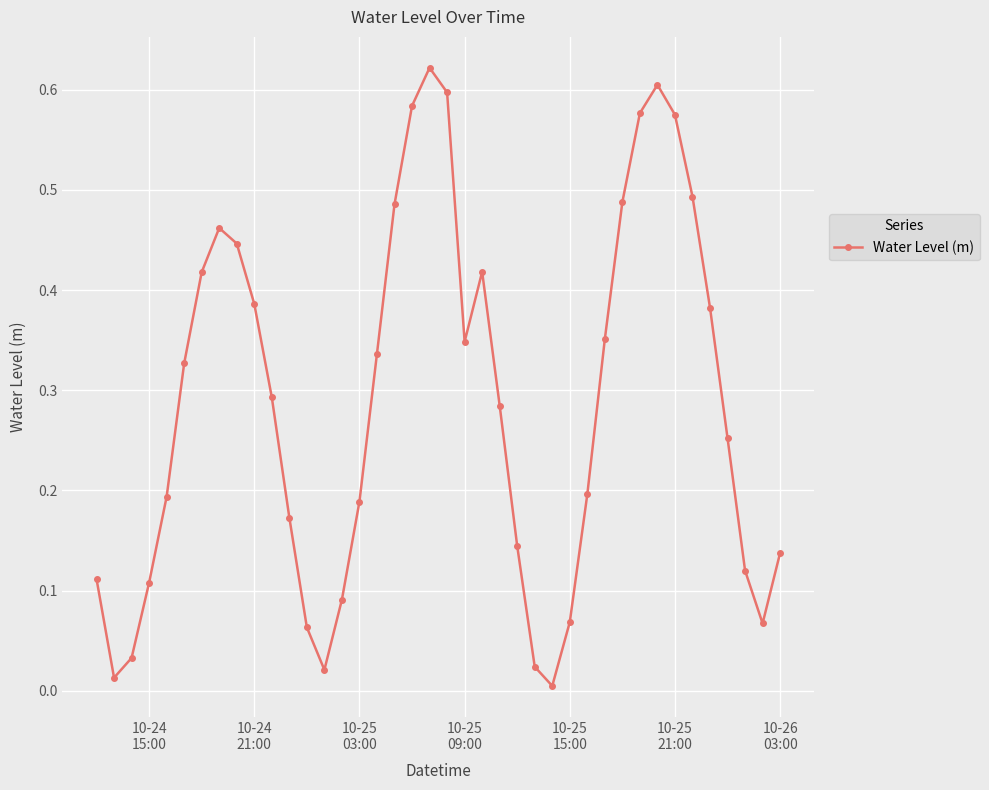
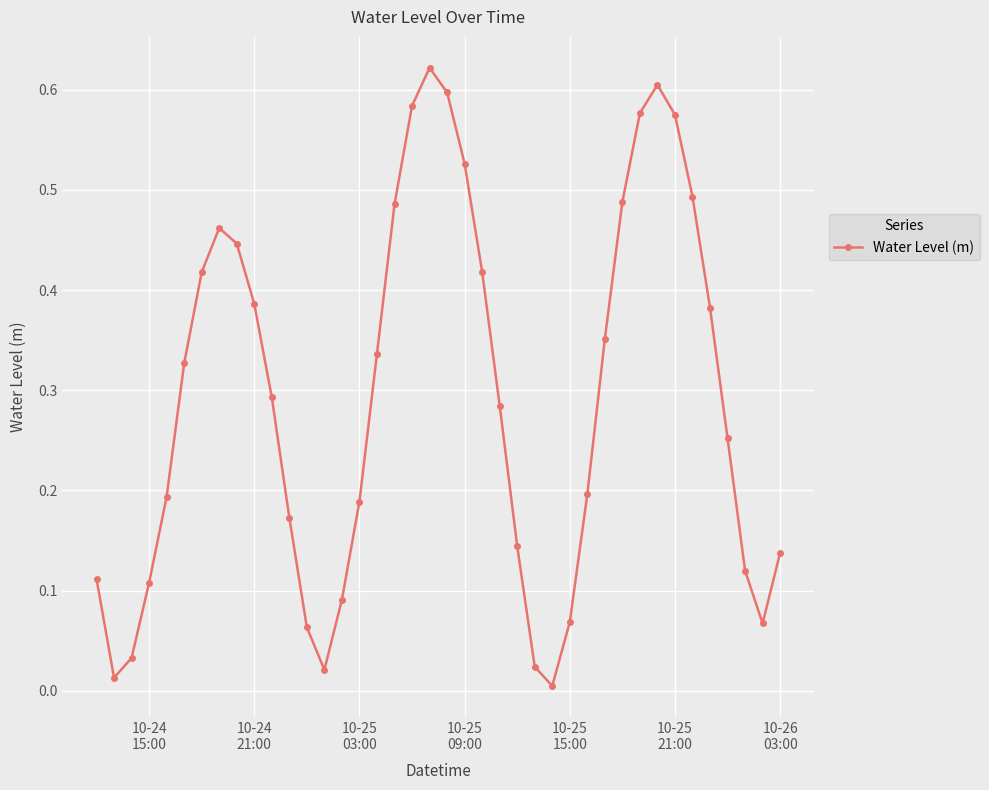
10-25 09:00: 0.348 -> 0.526
